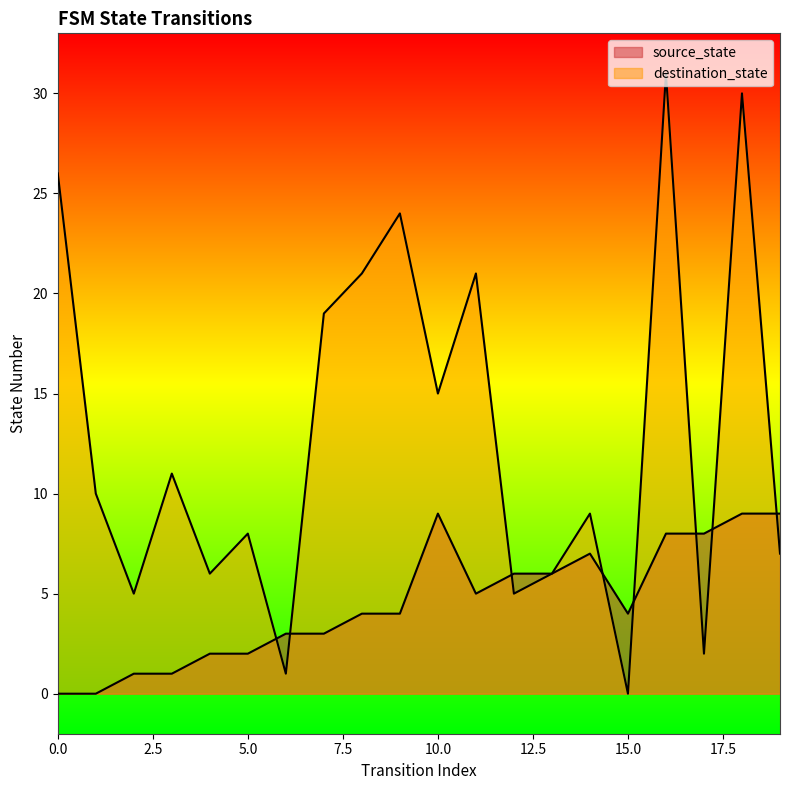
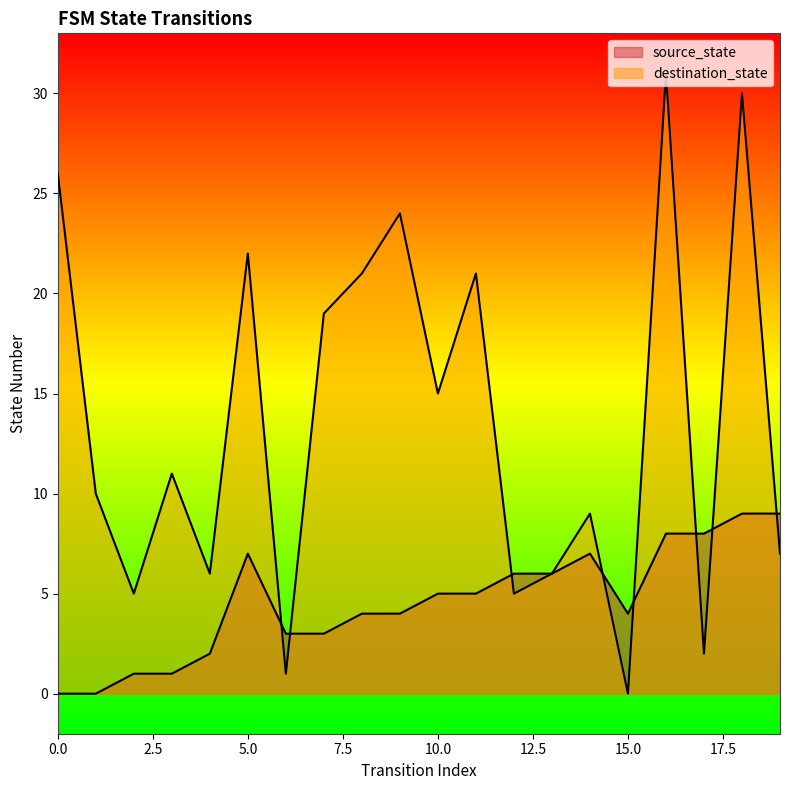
source_state, 5.0: 2 -> 7
destination_state, 5.0: 8 -> 22
source_state, 10.0: 9 -> 5
